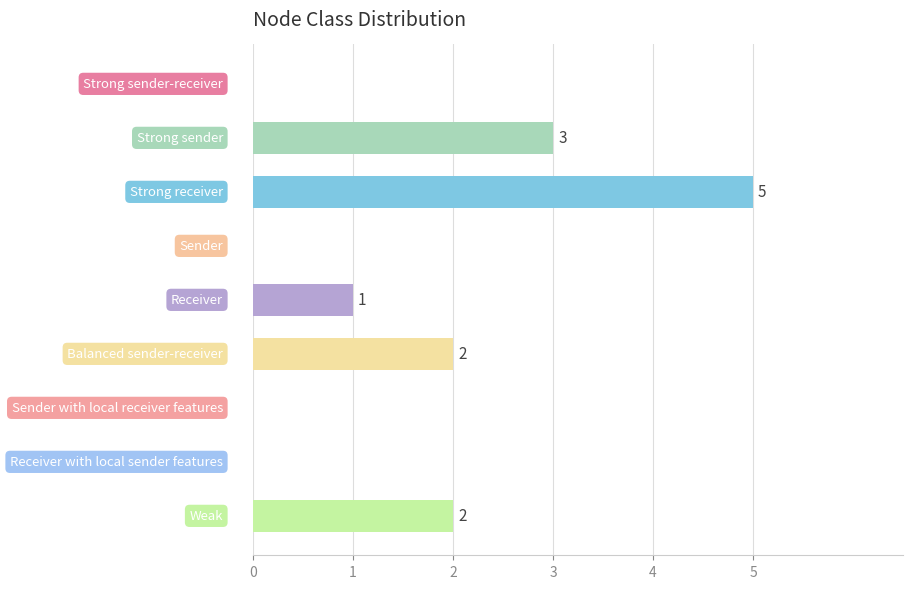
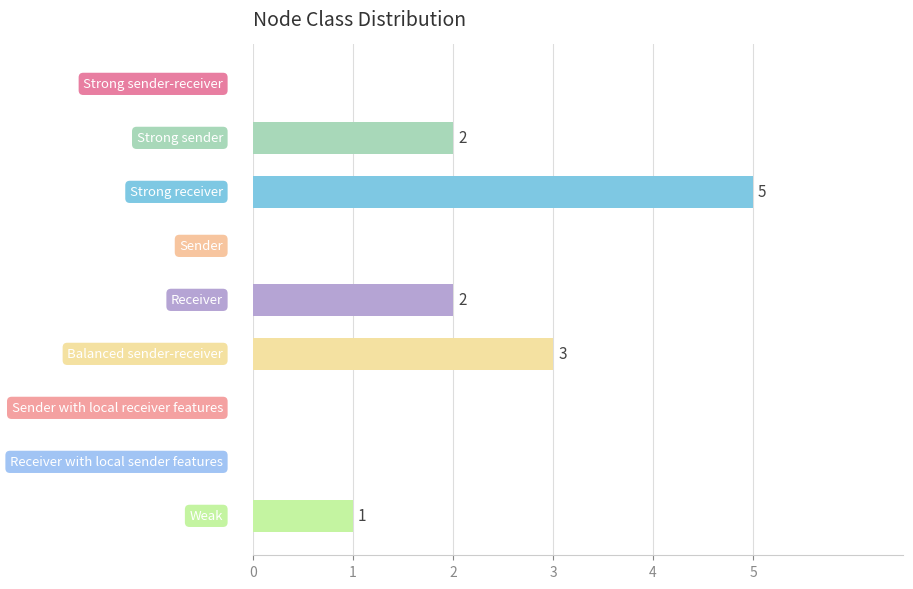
Strong sender: 3 -> 2
Receiver: 1 -> 2
Balanced sender-receiver: 2 -> 3
Weak: 2 -> 1
